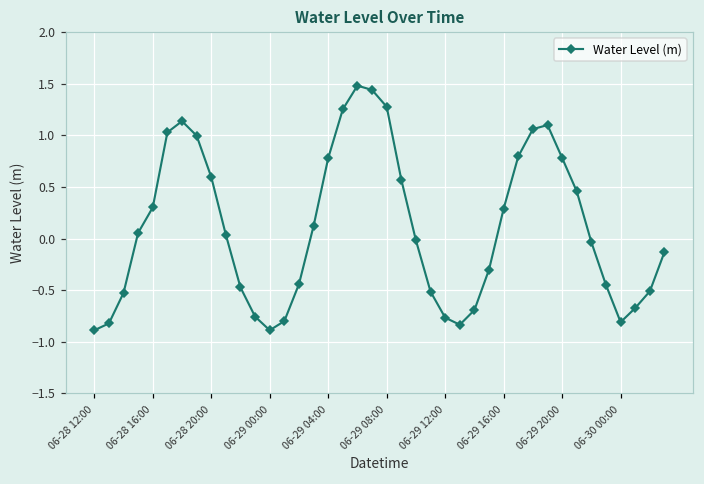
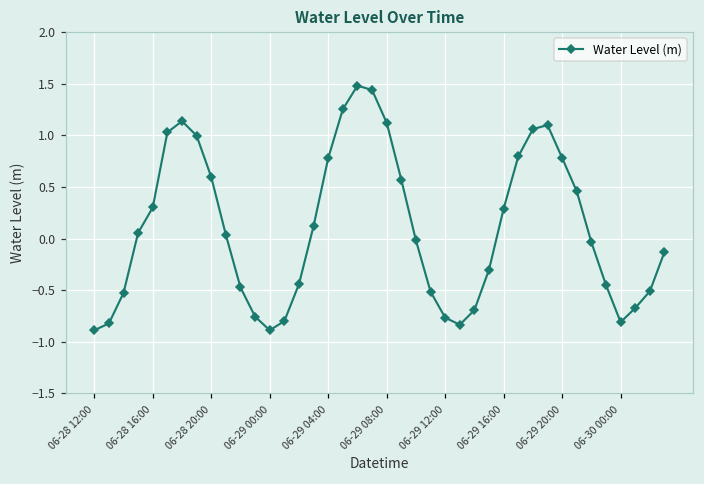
06-29 08:00: 1.3 -> 1.1
